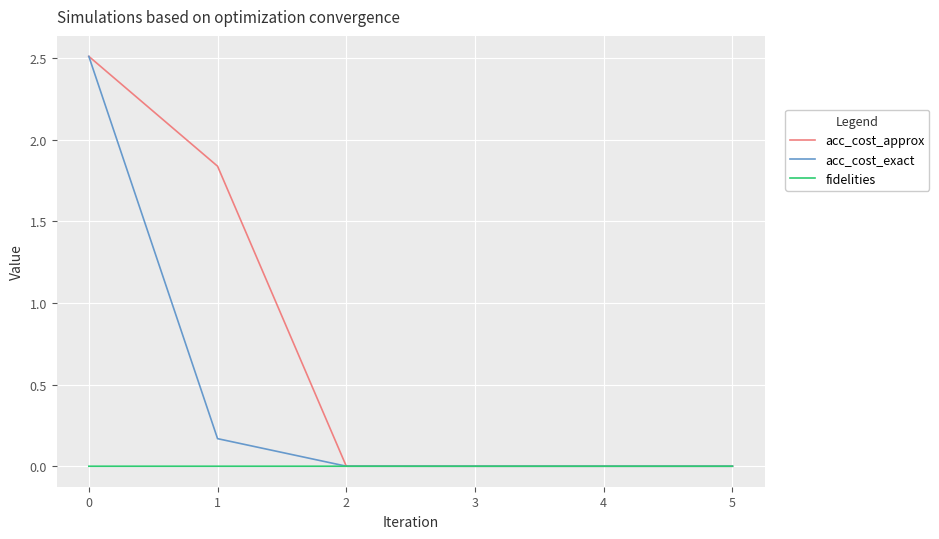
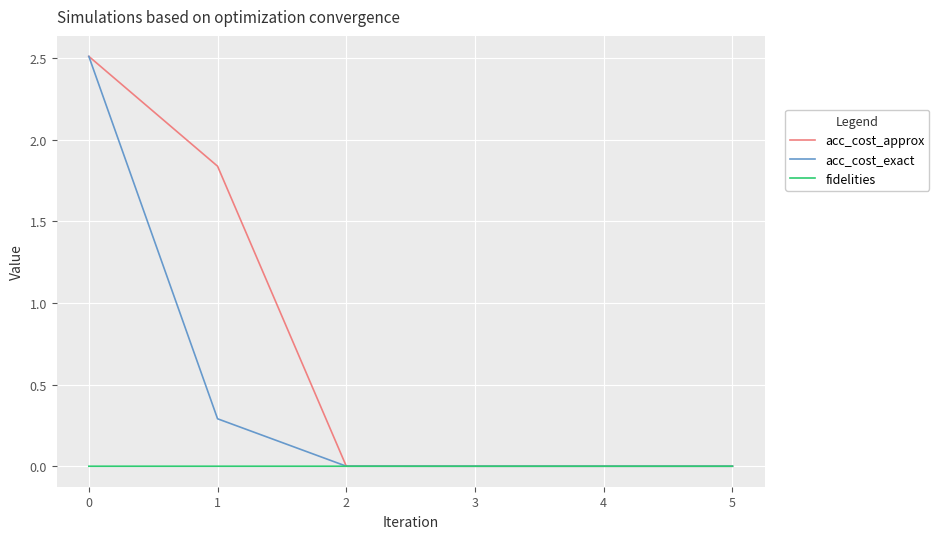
acc_cost_exact, 1: 0.17 -> 0.29
